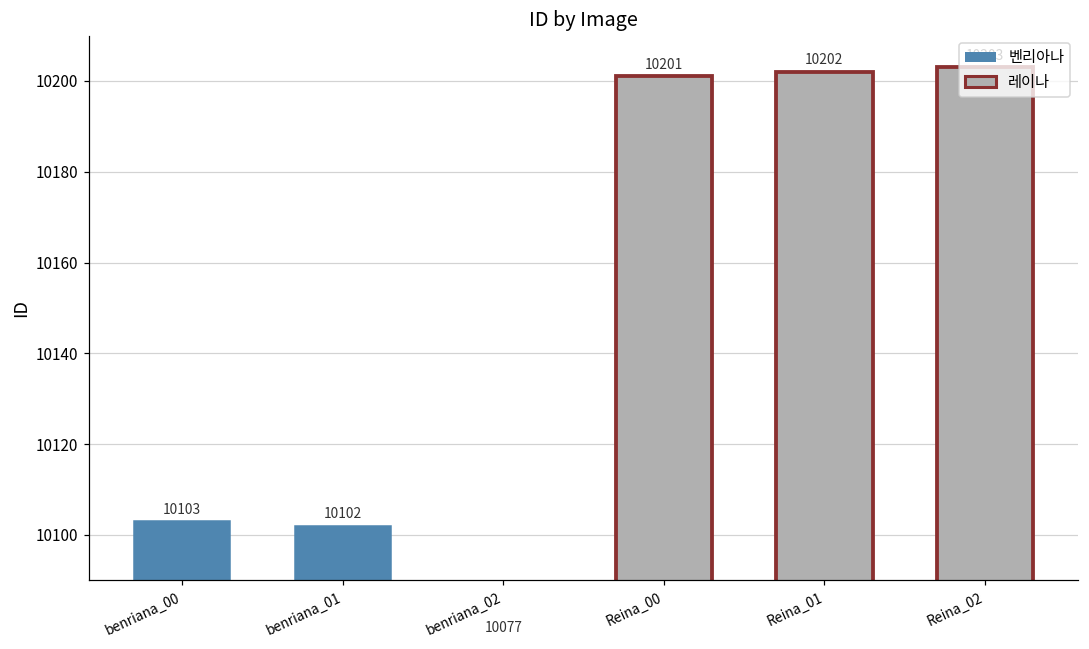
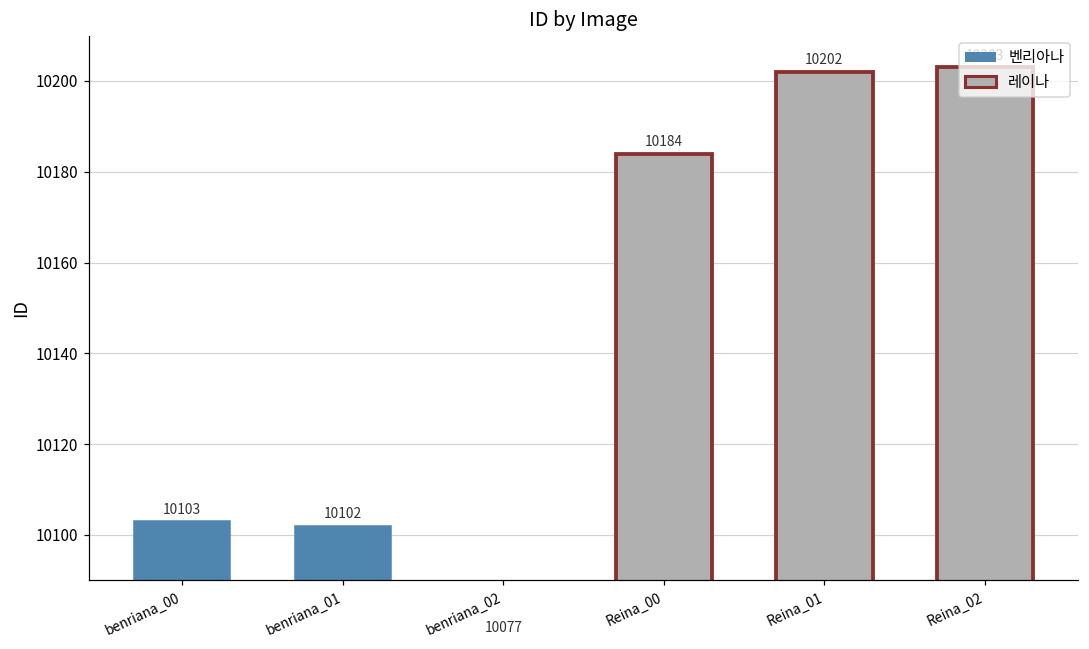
Reina_00: 10201 -> 10184
